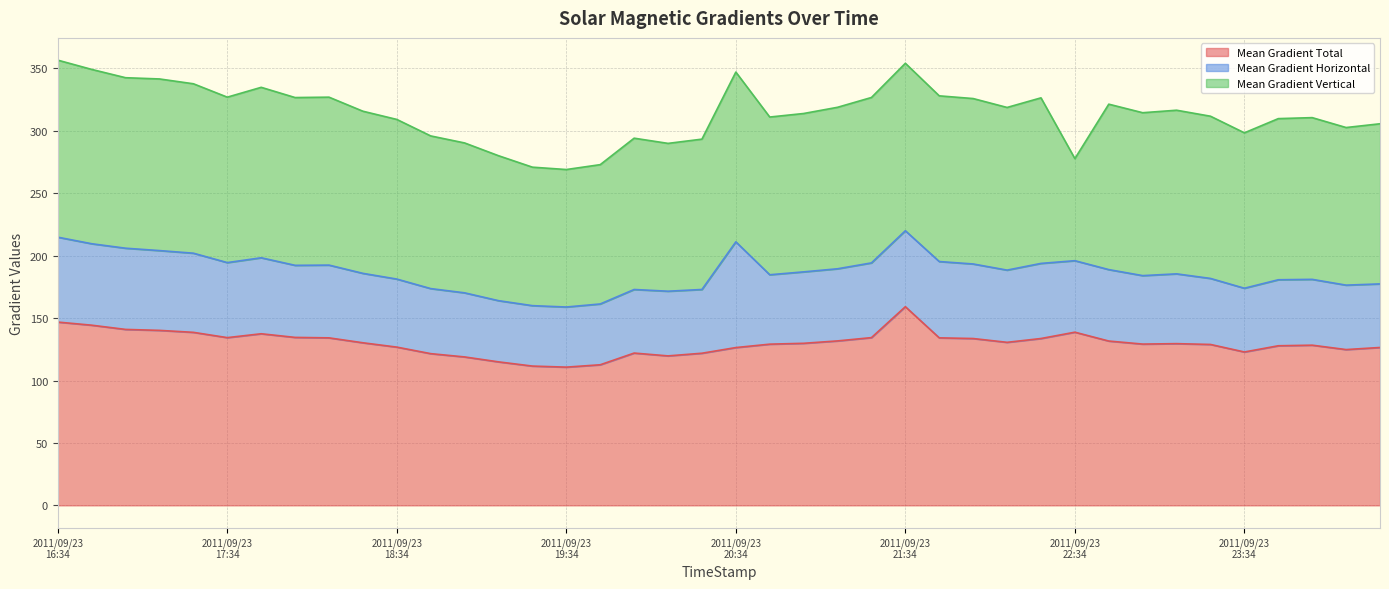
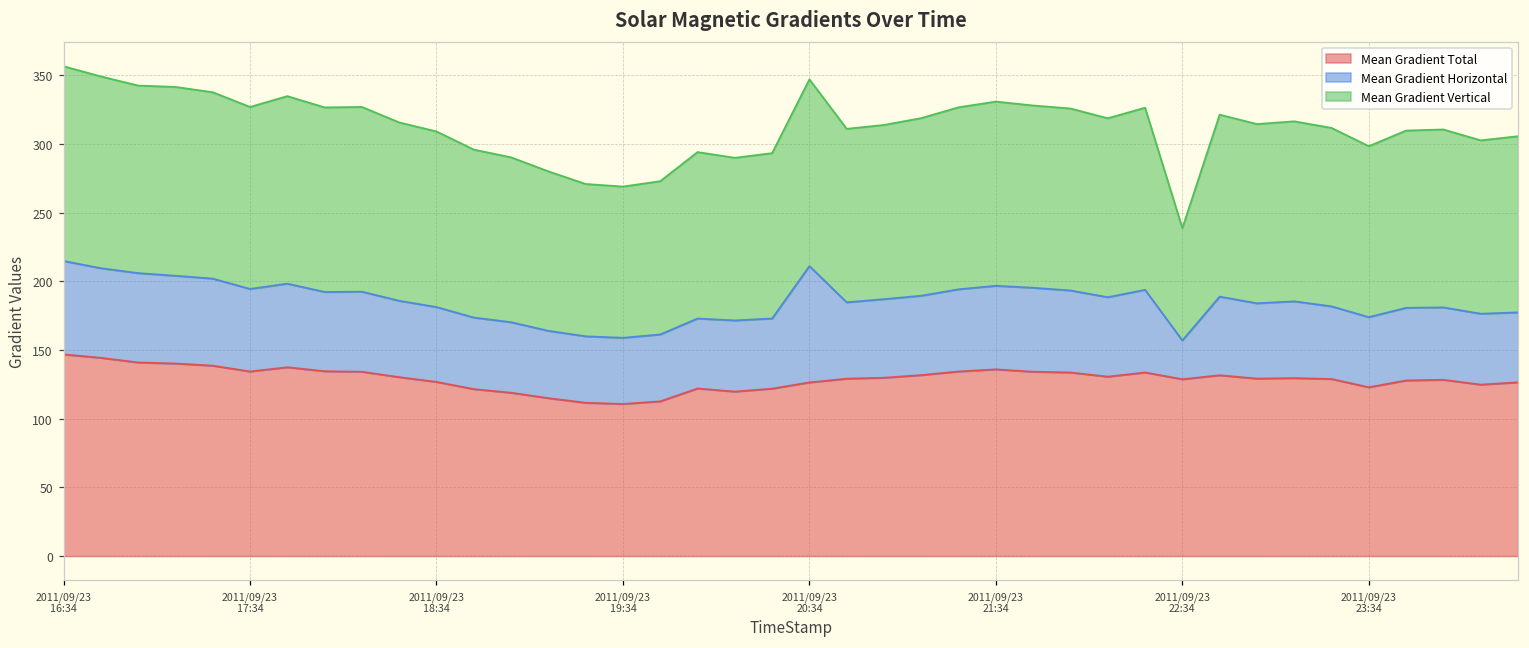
Mean Gradient Total, 2011/09/23 21:34: 159 -> 136
Mean Gradient Total, 2011/09/23 22:34: 139 -> 129
Mean Gradient Horizontal, 2011/09/23 22:34: 57 -> 28
